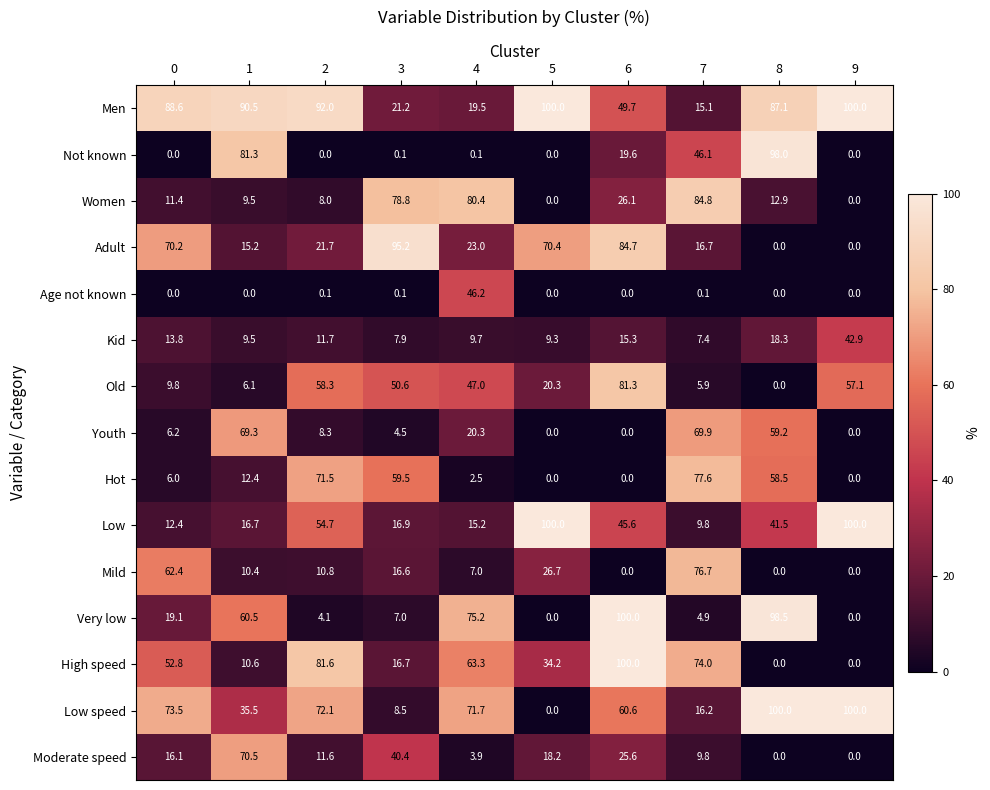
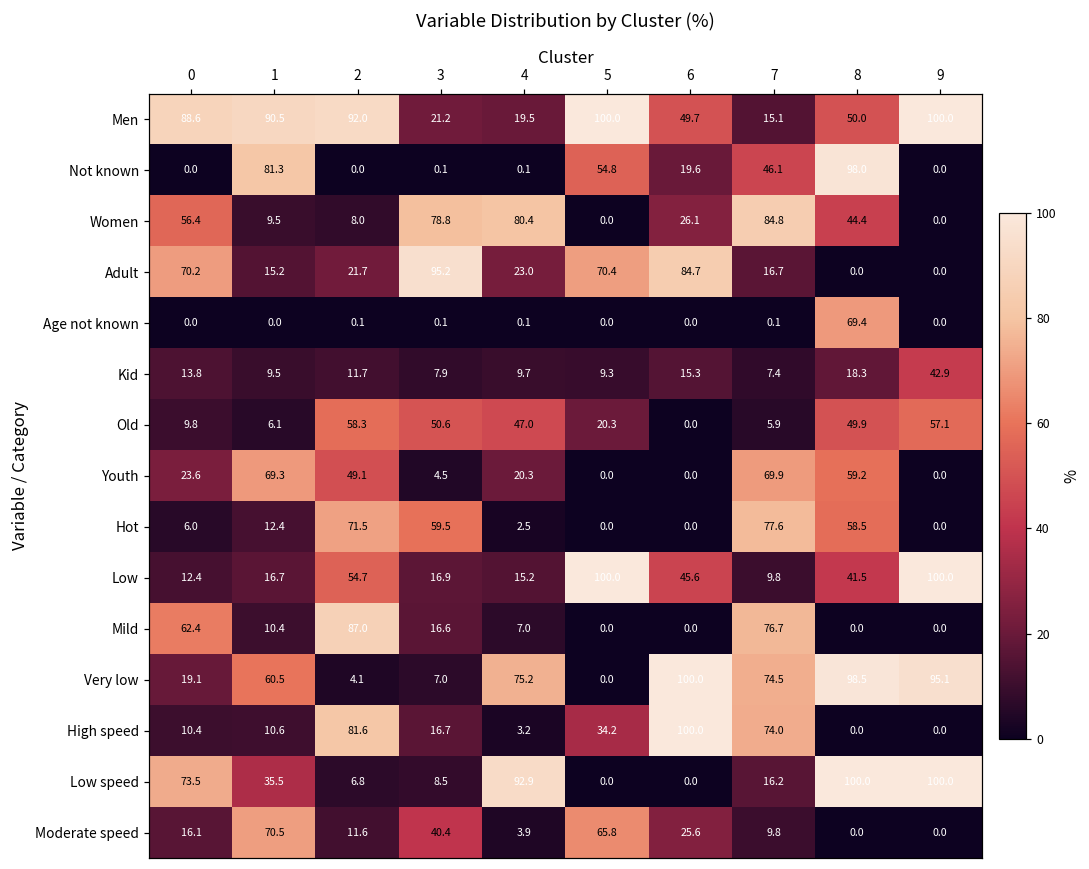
Men, 8: 87.1 -> 50.0
Not known, 5: 0.0 -> 54.8
Women, 0: 11.4 -> 56.4
Women, 8: 12.9 -> 44.4
Age not known, 4: 46.2 -> 0.1
Age not known, 8: 0.0 -> 69.4
Old, 6: 81.3 -> 0.0
Old, 8: 0.0 -> 49.9
Youth, 0: 6.2 -> 23.6
Youth, 2: 8.3 -> 49.1
Mild, 2: 10.8 -> 87.0
Mild, 5: 26.7 -> 0.0
Very low, 7: 4.9 -> 74.5
Very low, 9: 0.0 -> 95.1
High speed, 0: 52.8 -> 10.4
High speed, 4: 63.3 -> 3.2
Low speed, 2: 72.1 -> 6.8
Low speed, 4: 71.7 -> 92.9
Low speed, 6: 60.6 -> 0.0
Moderate speed, 5: 18.2 -> 65.8
